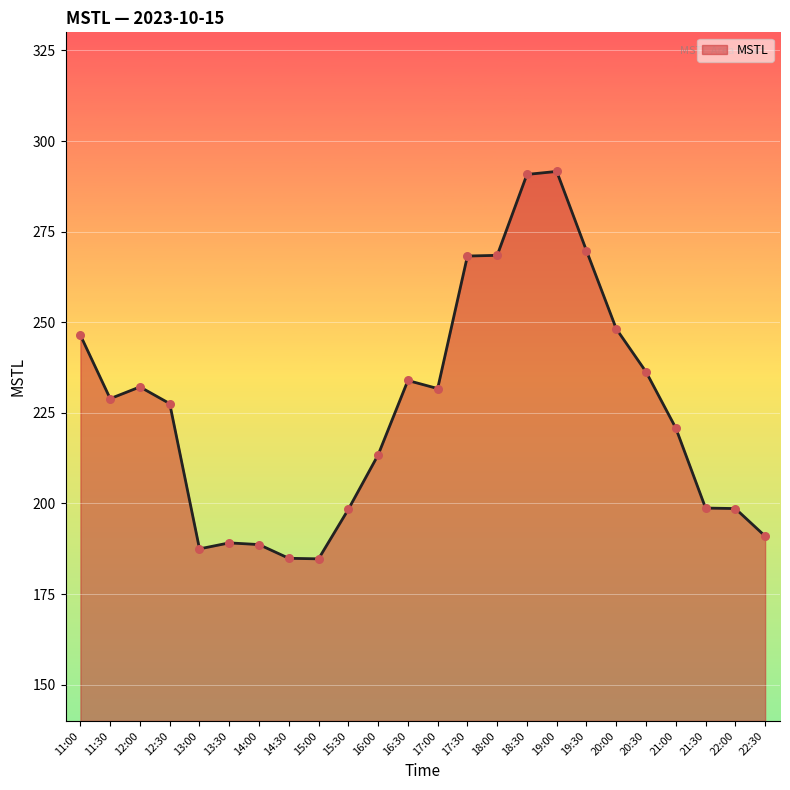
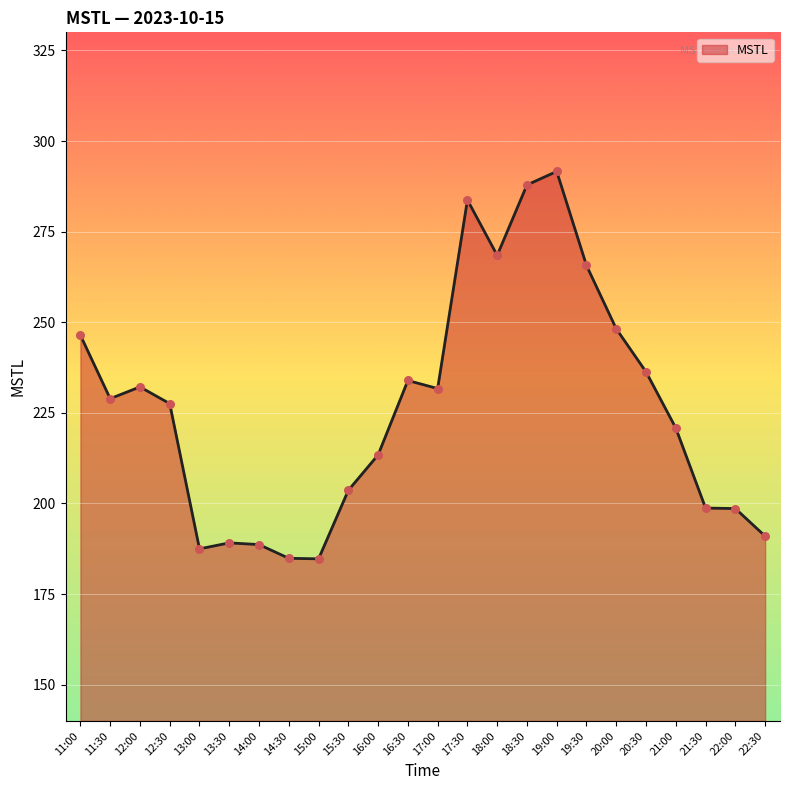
15:30: 198 -> 204
17:30: 268 -> 284
18:30: 291 -> 288
19:30: 270 -> 266
